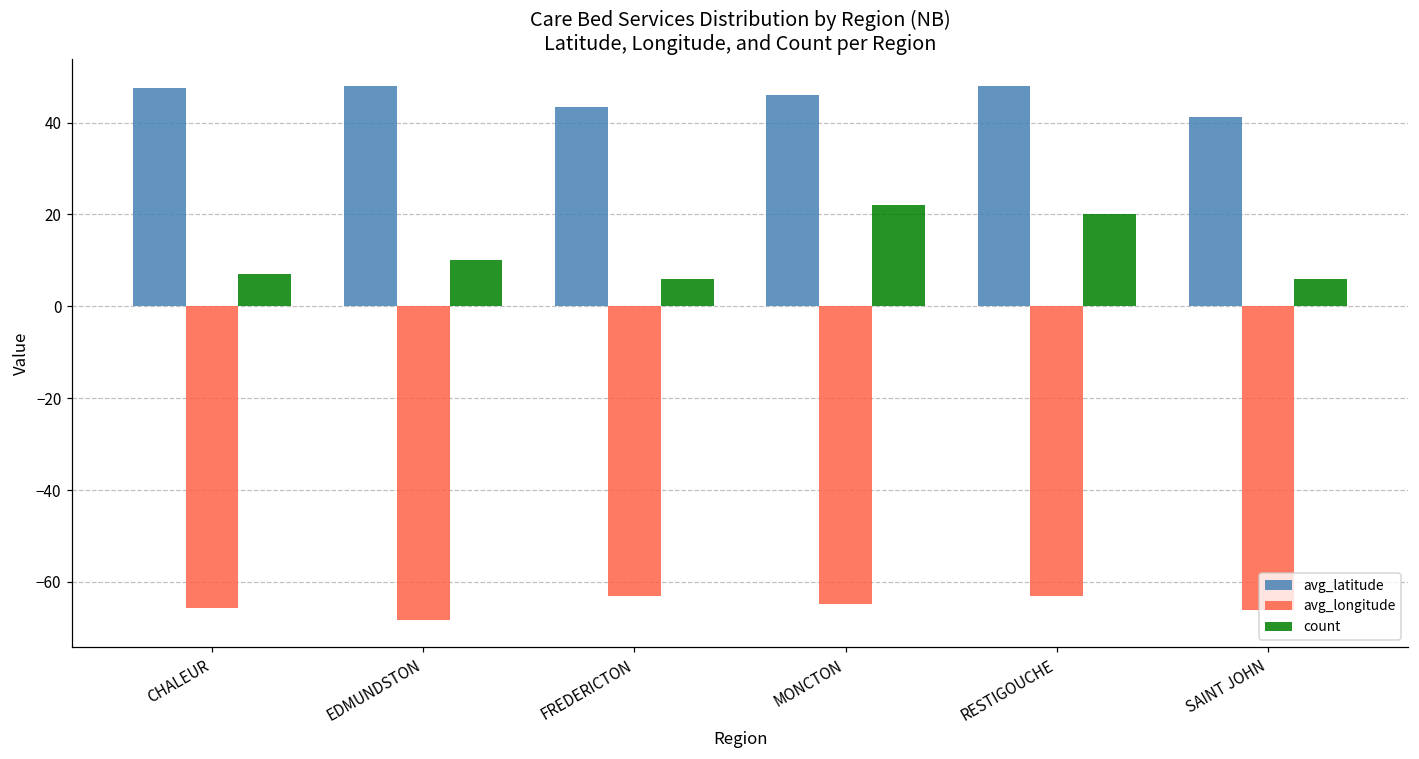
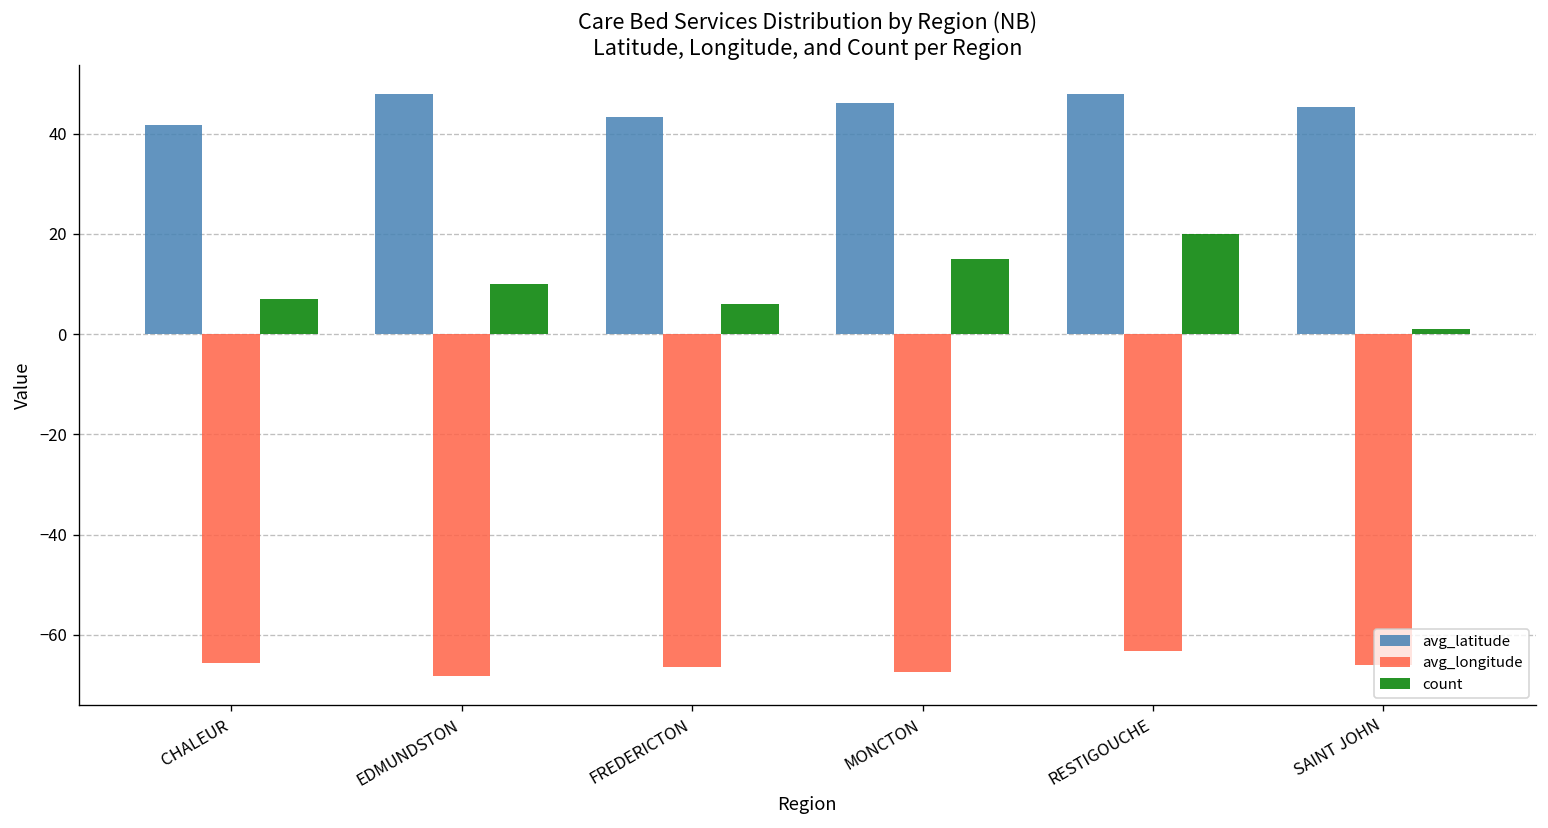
avg_latitude, CHALEUR: 48 -> 42
avg_longitude, FREDERICTON: -63 -> -67
avg_longitude, MONCTON: -65 -> -67
count, MONCTON: 22 -> 15
avg_latitude, SAINT JOHN: 41 -> 45
count, SAINT JOHN: 6 -> 1
